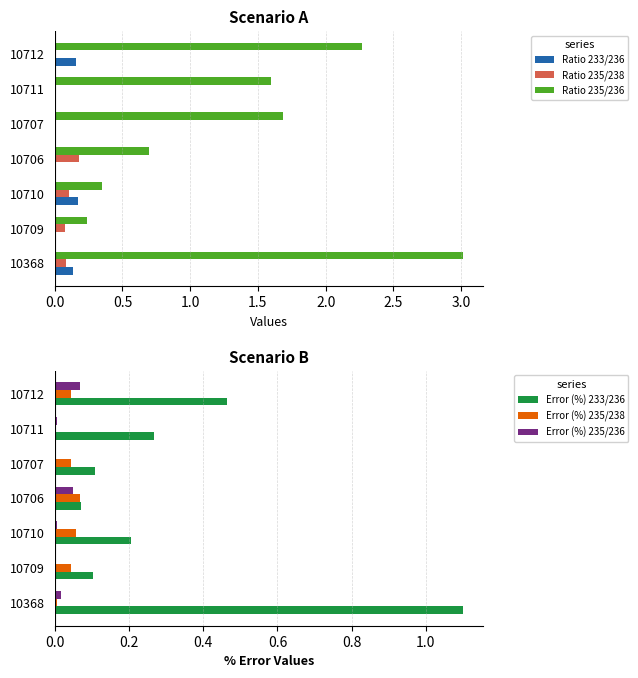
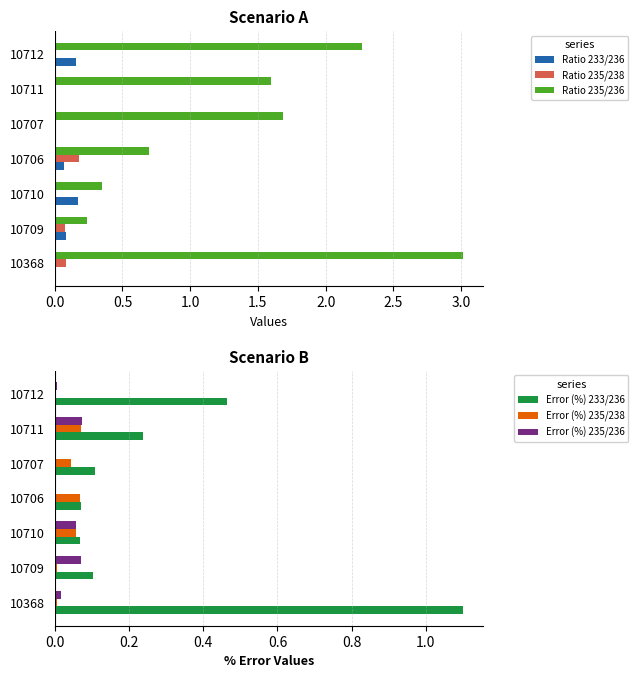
Scenario A, Ratio 233/236, 10706: 0.01 -> 0.07
Scenario A, Ratio 235/238, 10710: 0.10 -> 0.01
Scenario A, Ratio 233/236, 10709: 0.01 -> 0.09
Scenario A, Ratio 233/236, 10368: 0.14 -> 0.01
Scenario B, Error (%) 235/236, 10712: 0.07 -> 0.00
Scenario B, Error (%) 235/238, 10712: 0.04 -> 0.00
Scenario B, Error (%) 235/236, 10711: 0.01 -> 0.07
Scenario B, Error (%) 235/238, 10711: 0.00 -> 0.07
Scenario B, Error (%) 233/236, 10711: 0.27 -> 0.24
Scenario B, Error (%) 235/236, 10706: 0.05 -> 0.00
Scenario B, Error (%) 235/236, 10710: 0.01 -> 0.06
Scenario B, Error (%) 233/236, 10710: 0.21 -> 0.07
Scenario B, Error (%) 235/236, 10709: 0.00 -> 0.07
Scenario B, Error (%) 235/238, 10709: 0.04 -> 0.01
